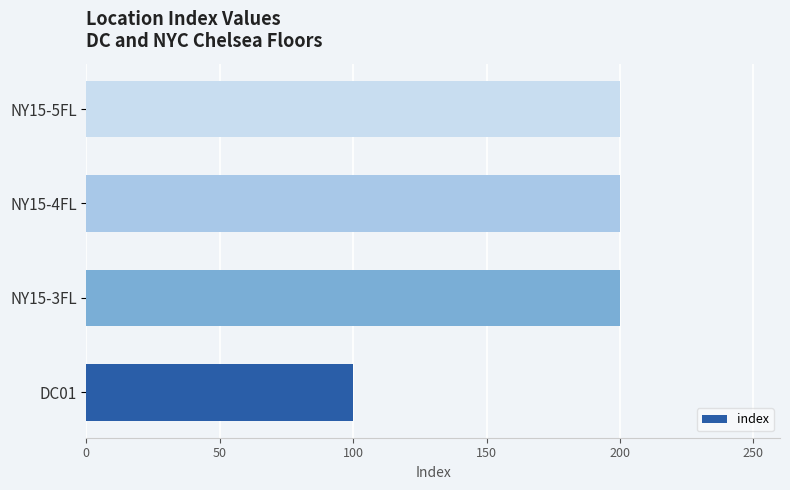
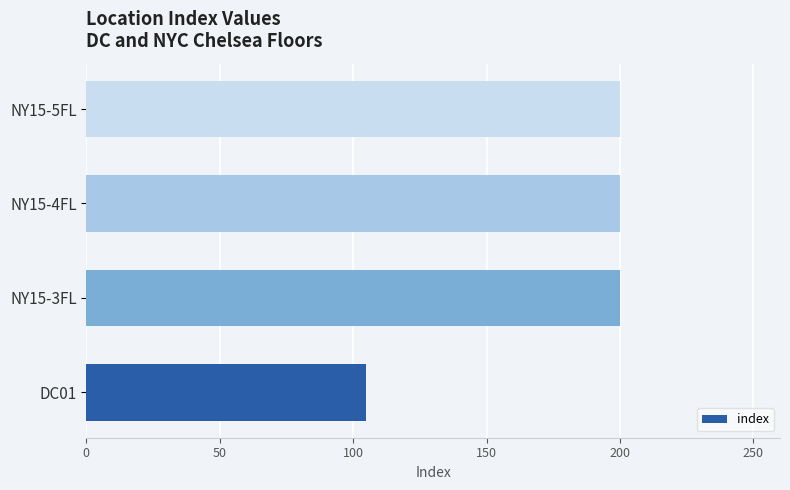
DC01: 100 -> 105
